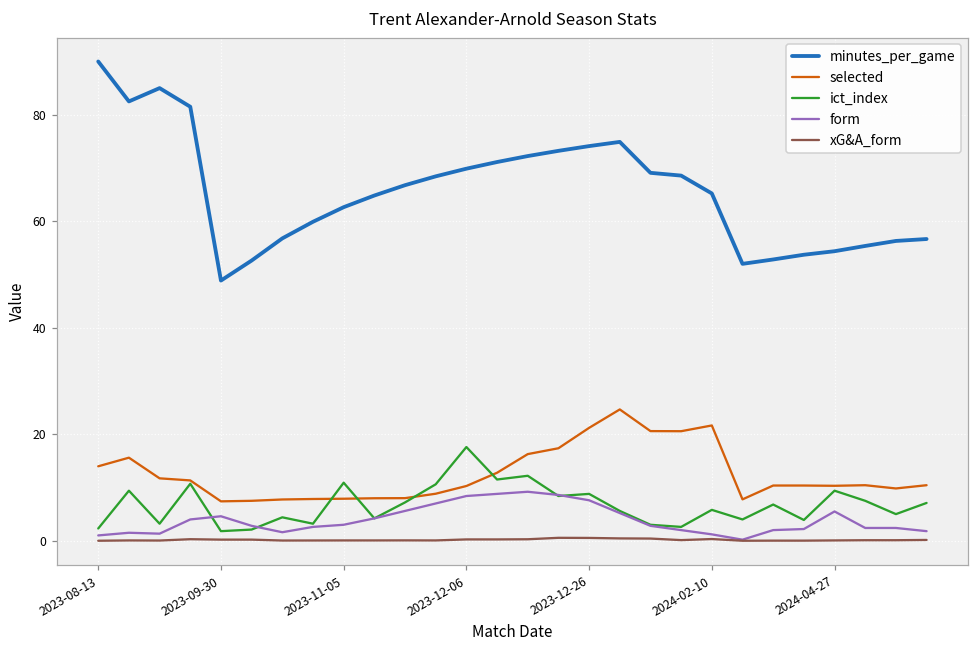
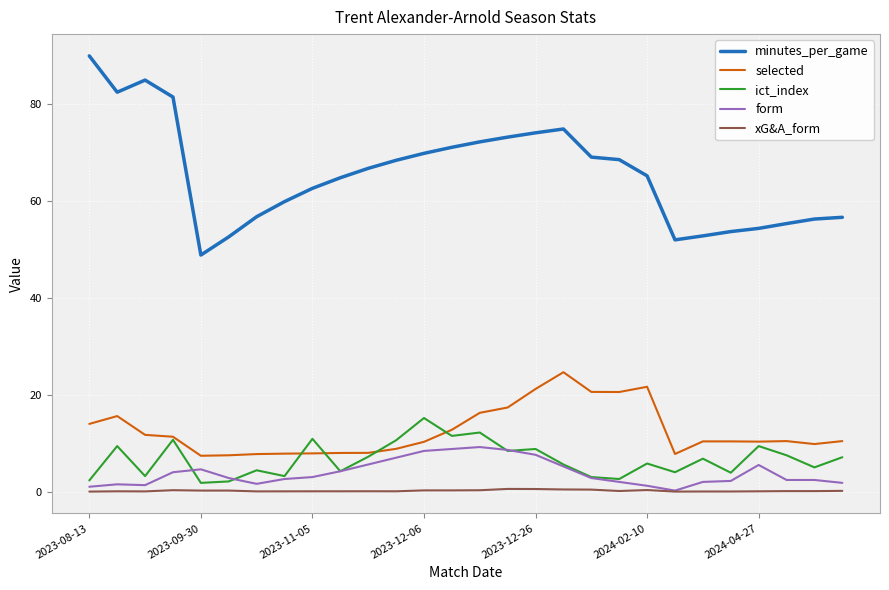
ict_index, 2023-12-06: 18 -> 15
